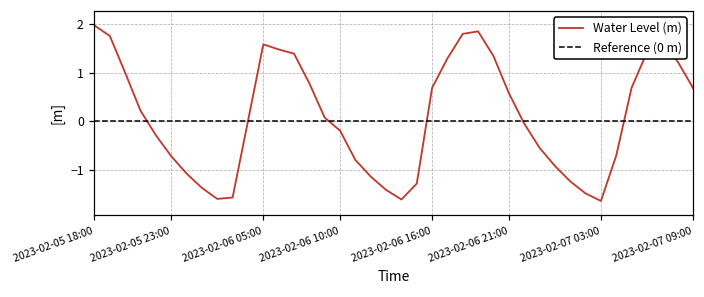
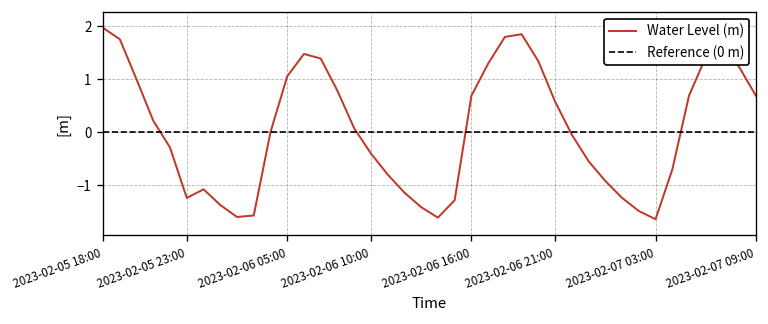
2023-02-05 23:00: -0.7 -> -1.2
2023-02-06 05:00: 1.6 -> 1.1
2023-02-06 10:00: -0.2 -> -0.4
